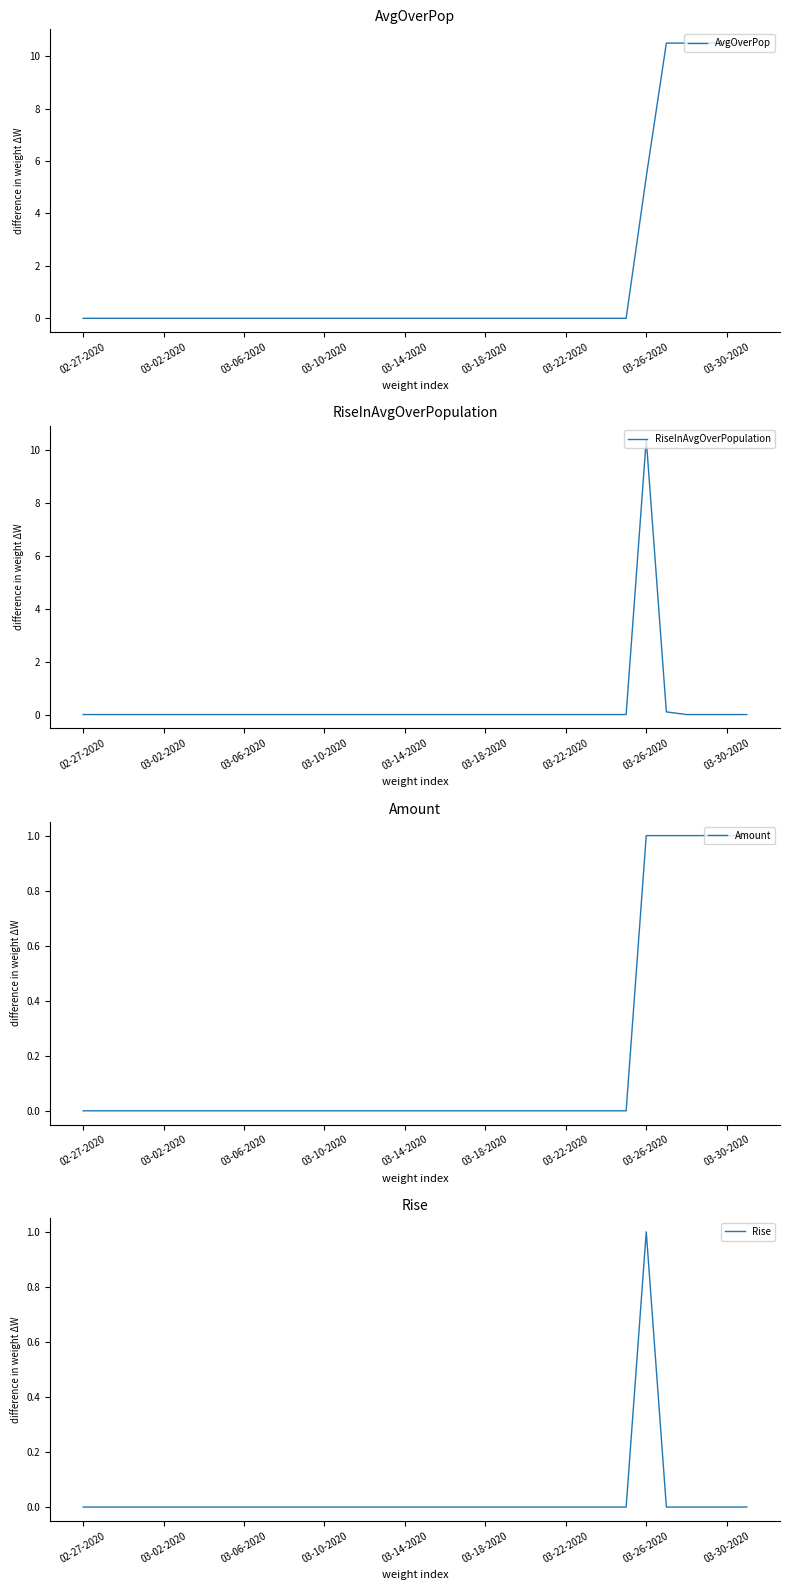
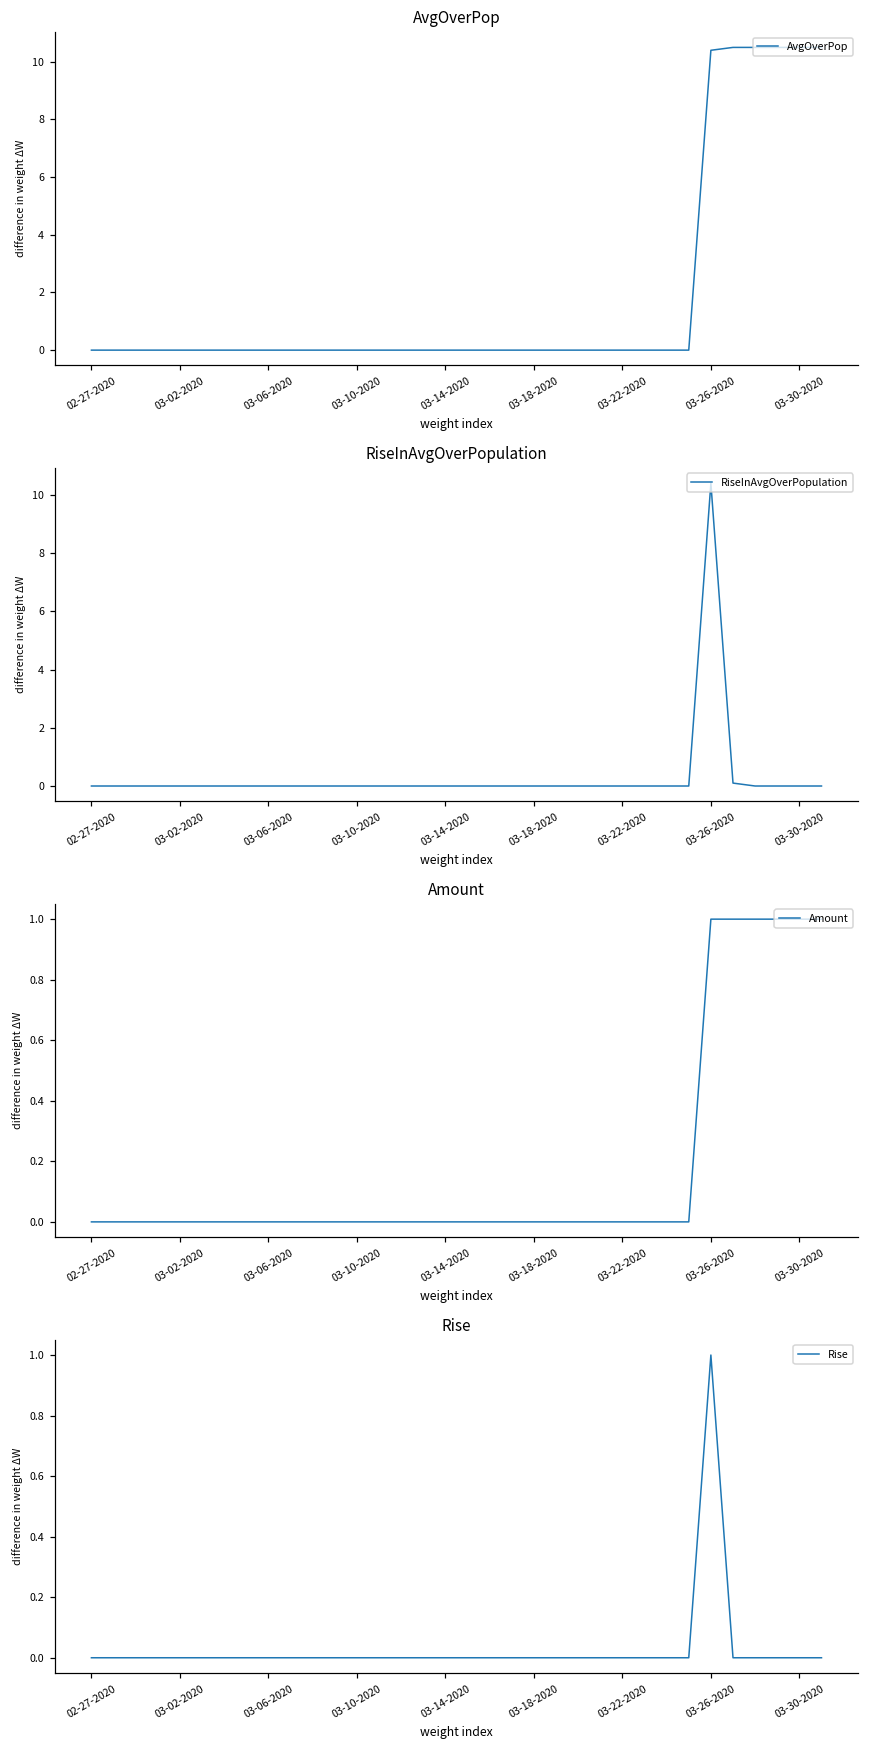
AvgOverPop, 03-26-2020: 5.4 -> 10.4
